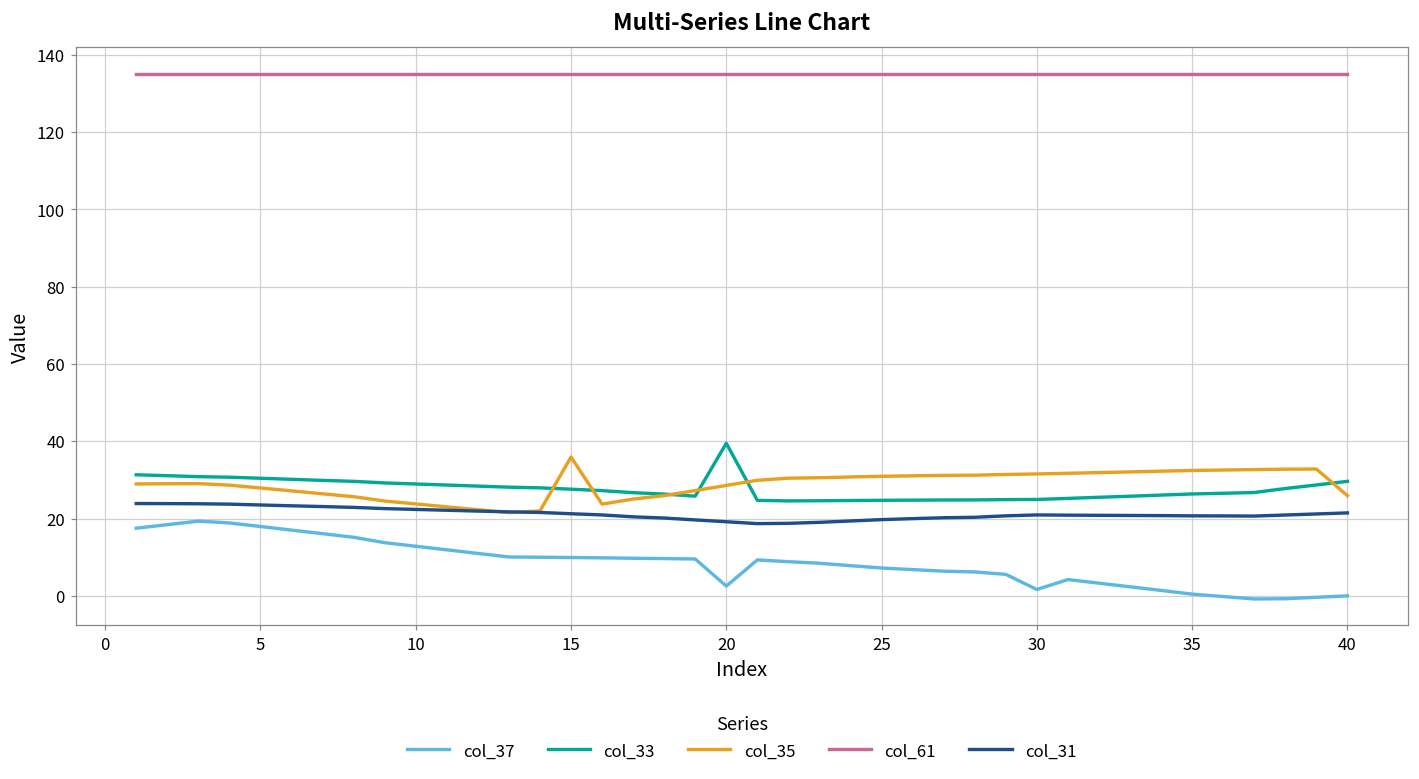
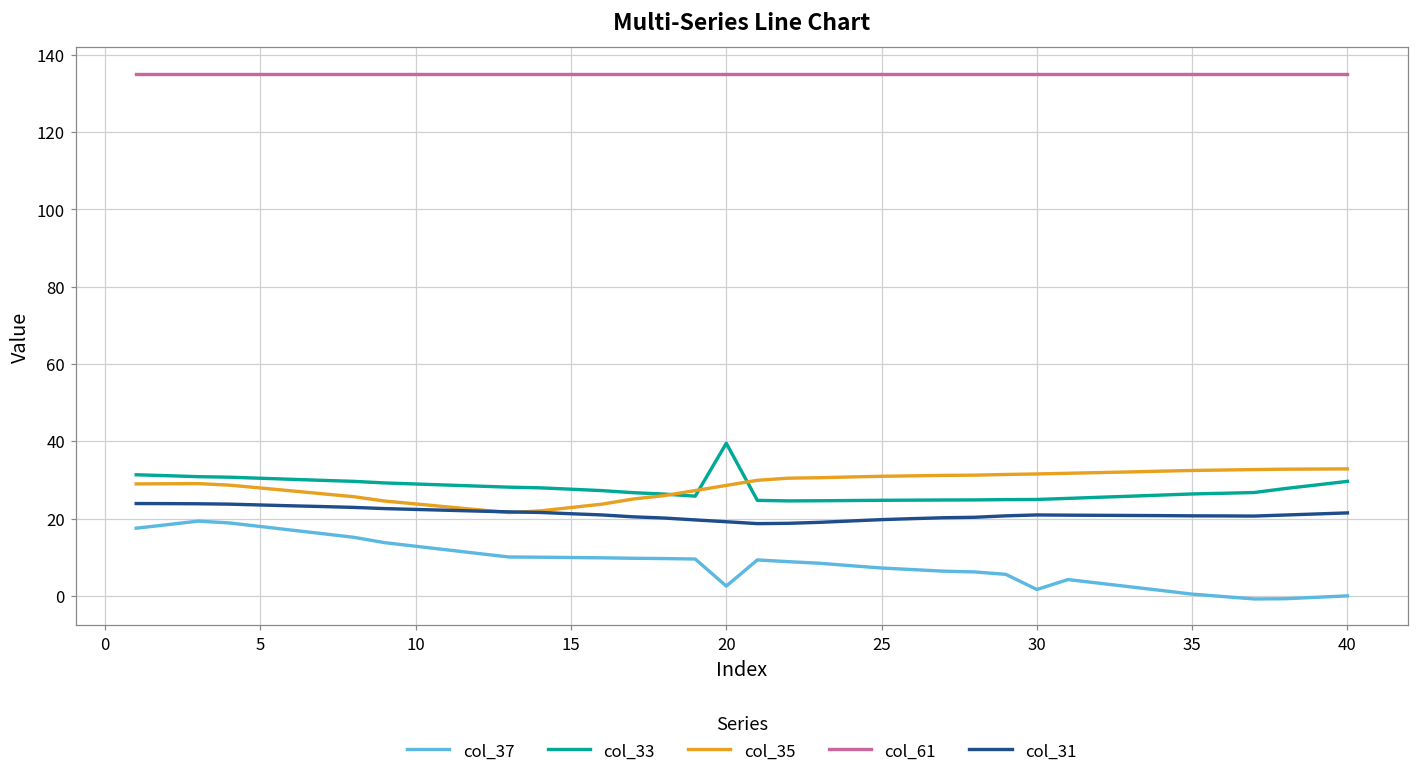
col_35, 15: 36 -> 23
col_35, 40: 26 -> 33
